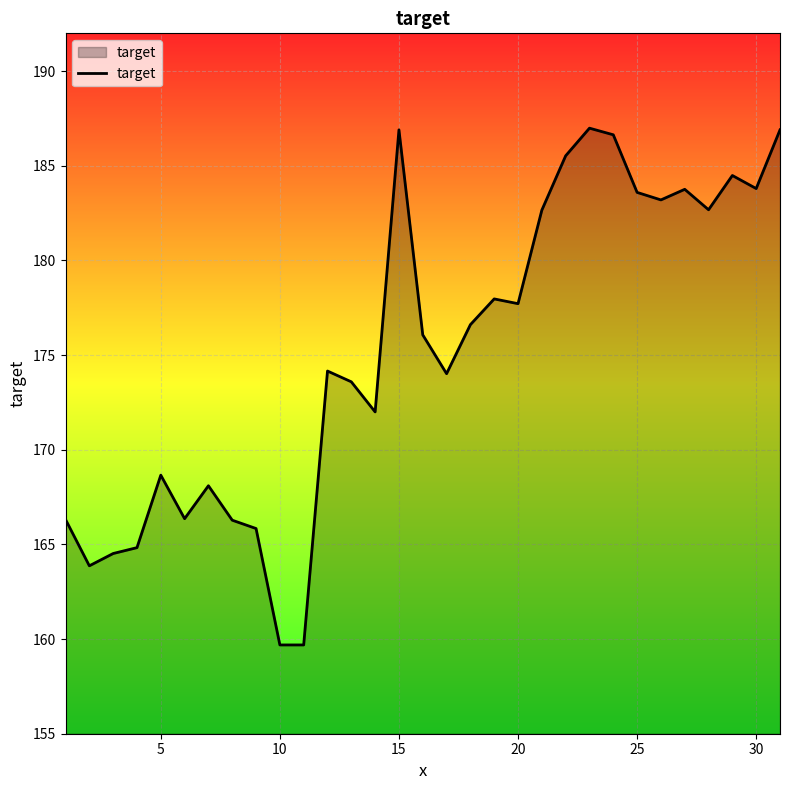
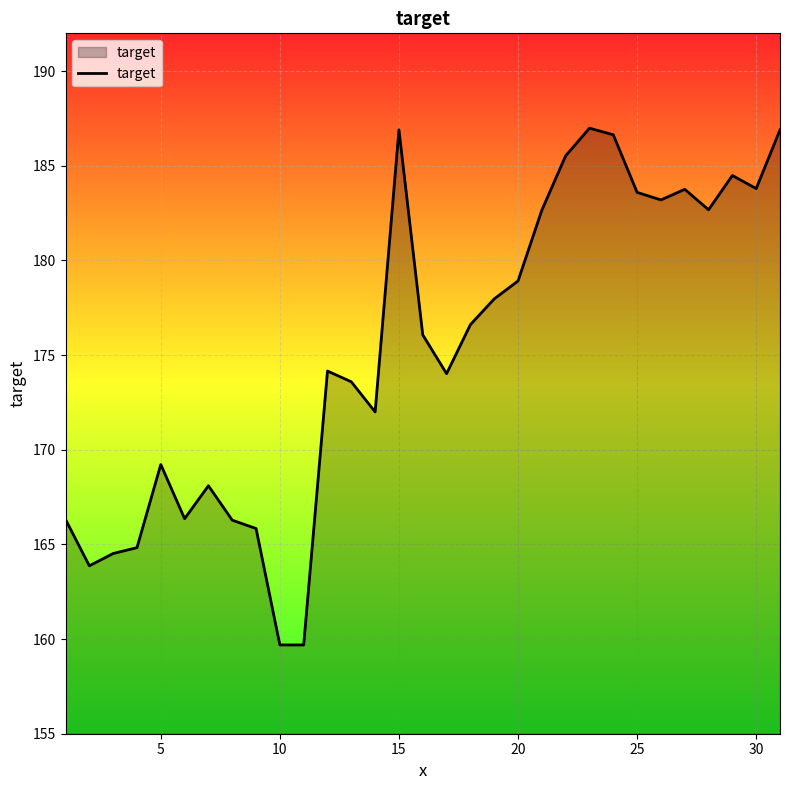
5: 168.7 -> 169.2
20: 177.7 -> 178.9
